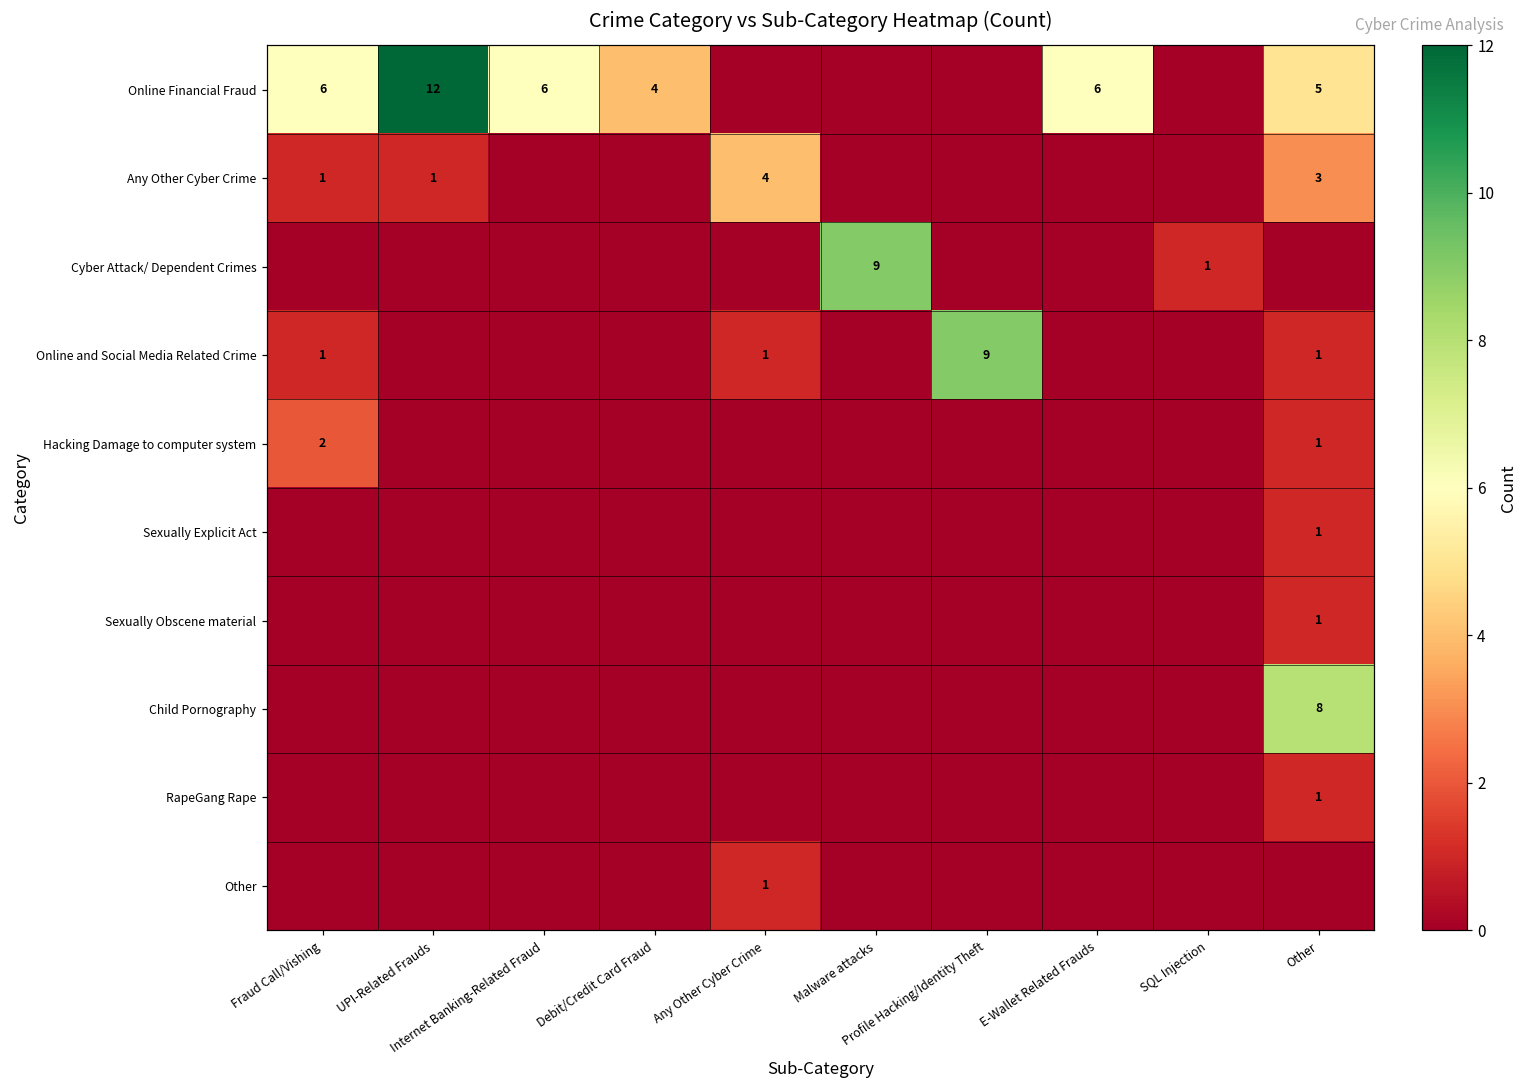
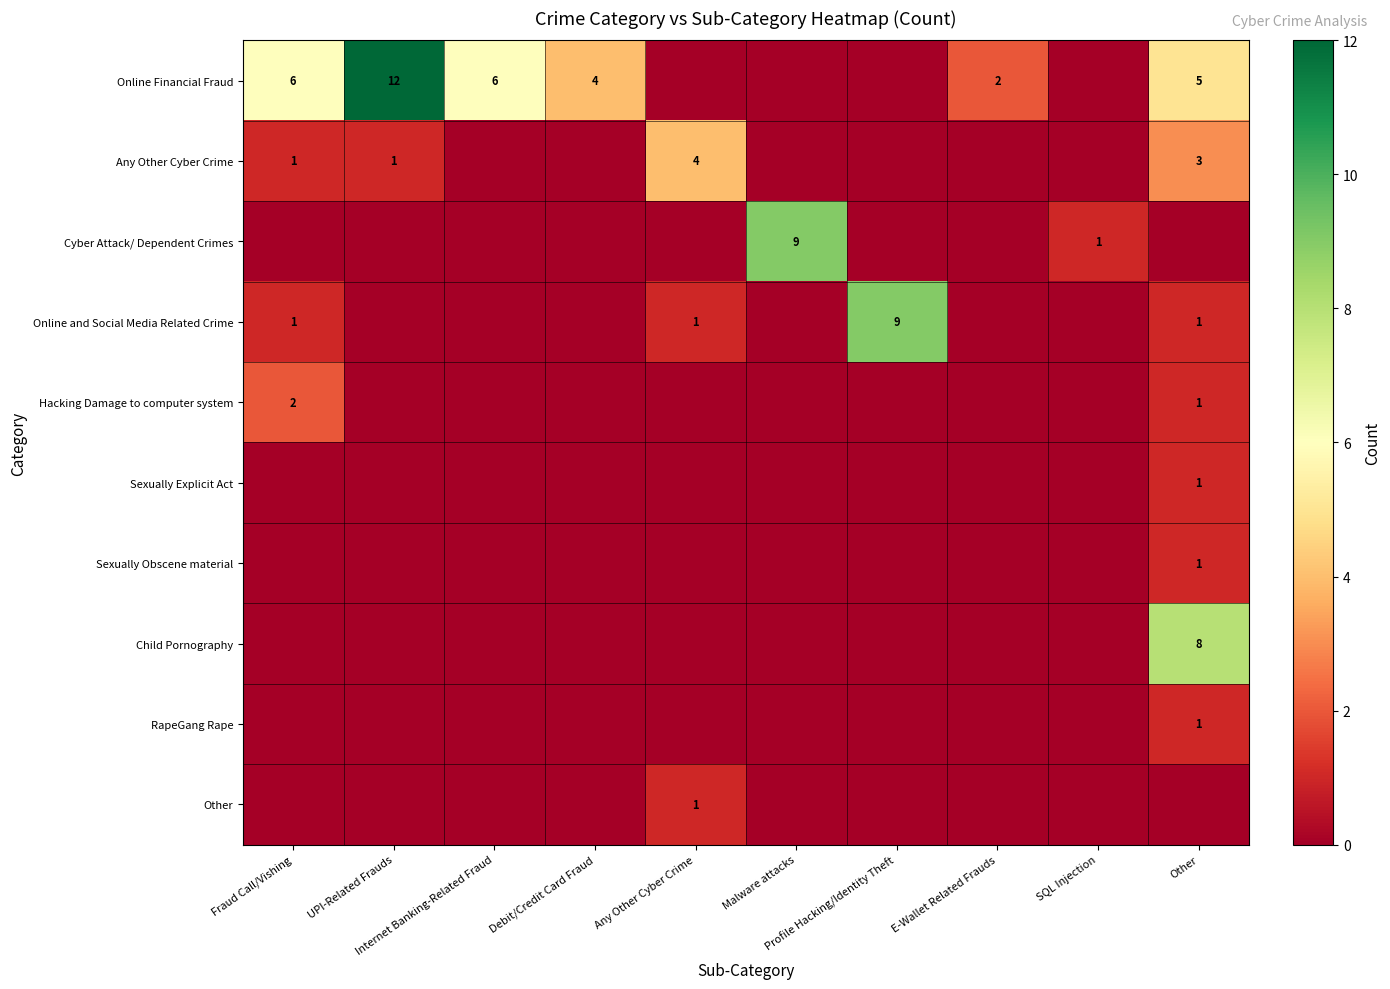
Online Financial Fraud, E-Wallet Related Frauds: 6 -> 2
